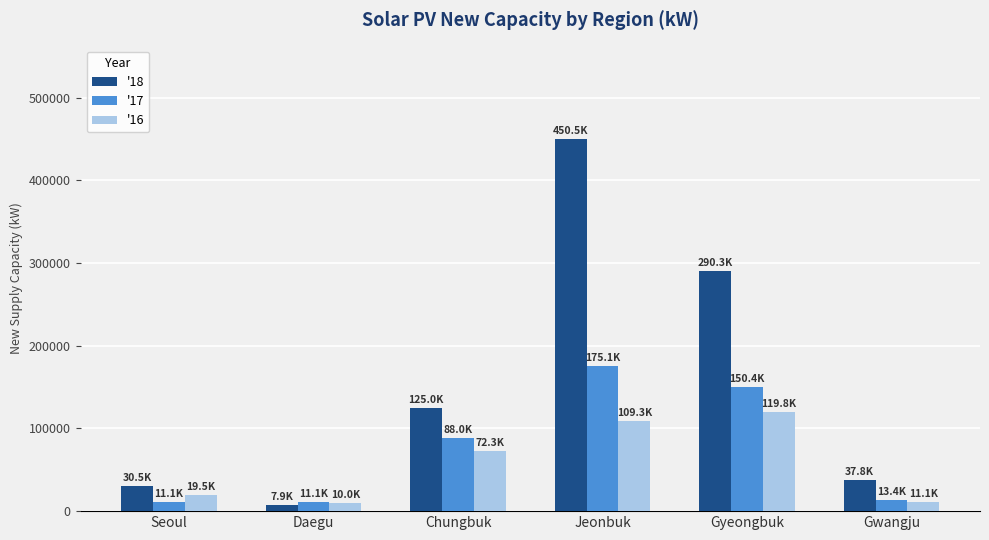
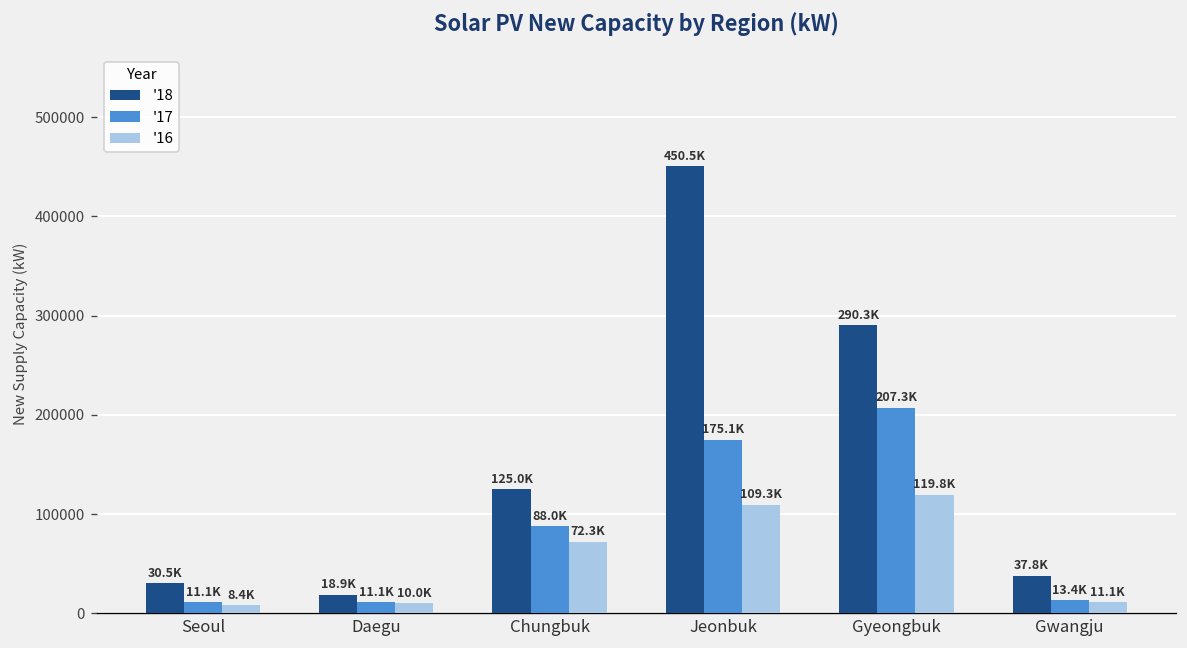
'16, Seoul: 19.5K -> 8.4K
'18, Daegu: 7.9K -> 18.9K
'17, Gyeongbuk: 150.4K -> 207.3K
